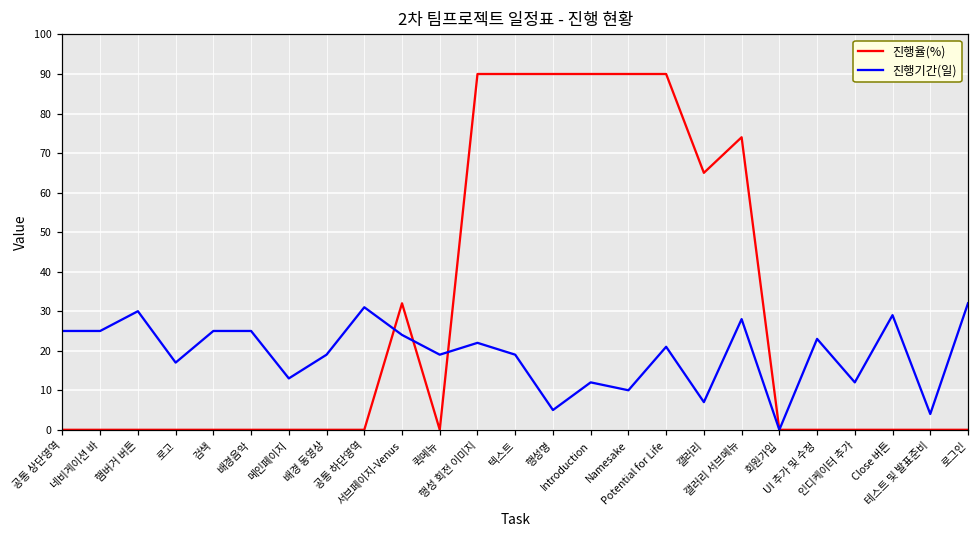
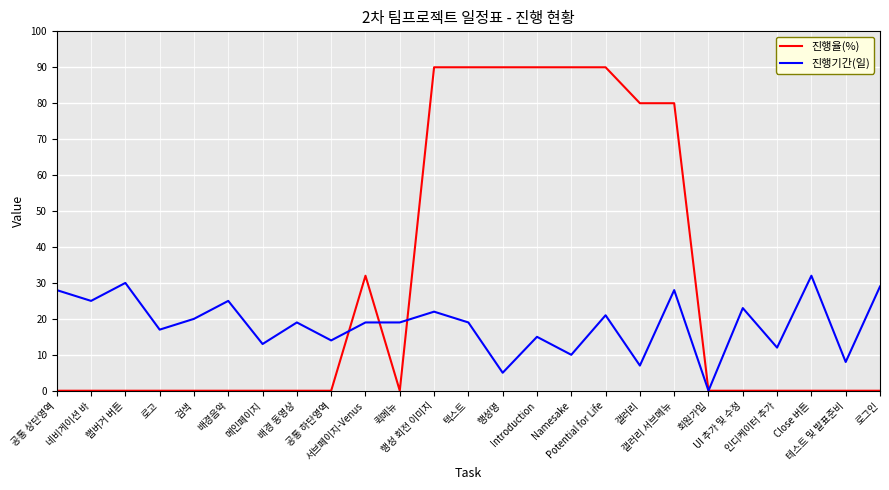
진행기간(일), 공통 상단영역: 25 -> 28
진행기간(일), 검색: 25 -> 20
진행기간(일), 공통 하단영역: 31 -> 14
진행기간(일), 서브페이지-Venus: 24 -> 19
진행기간(일), Introduction: 12 -> 15
진행율(%), 갤러리: 65 -> 80
진행율(%), 갤러리 서브메뉴: 74 -> 80
진행기간(일), Close 버튼: 29 -> 32
진행기간(일), 테스트 및 발표준비: 4 -> 8
진행기간(일), 로그인: 32 -> 29
